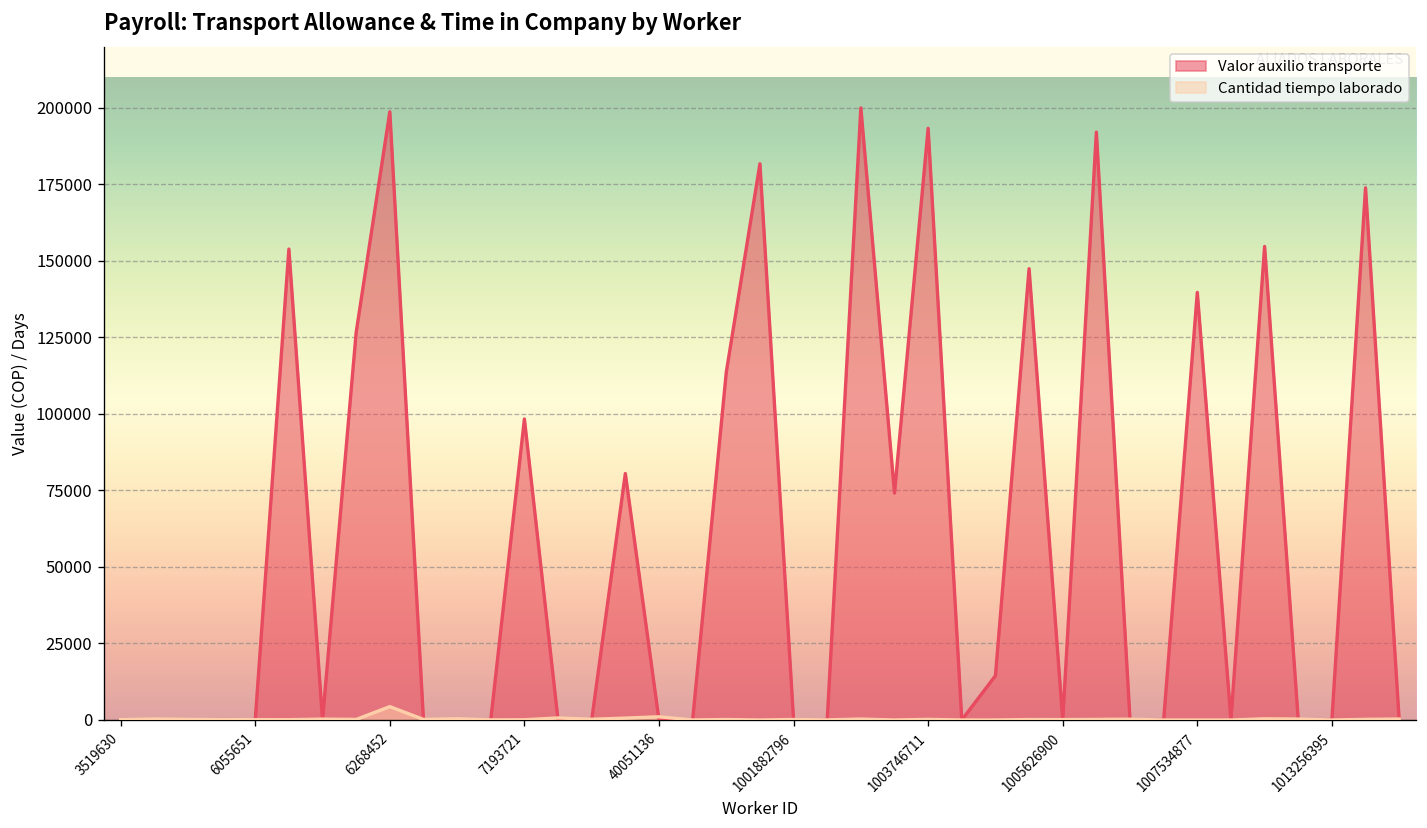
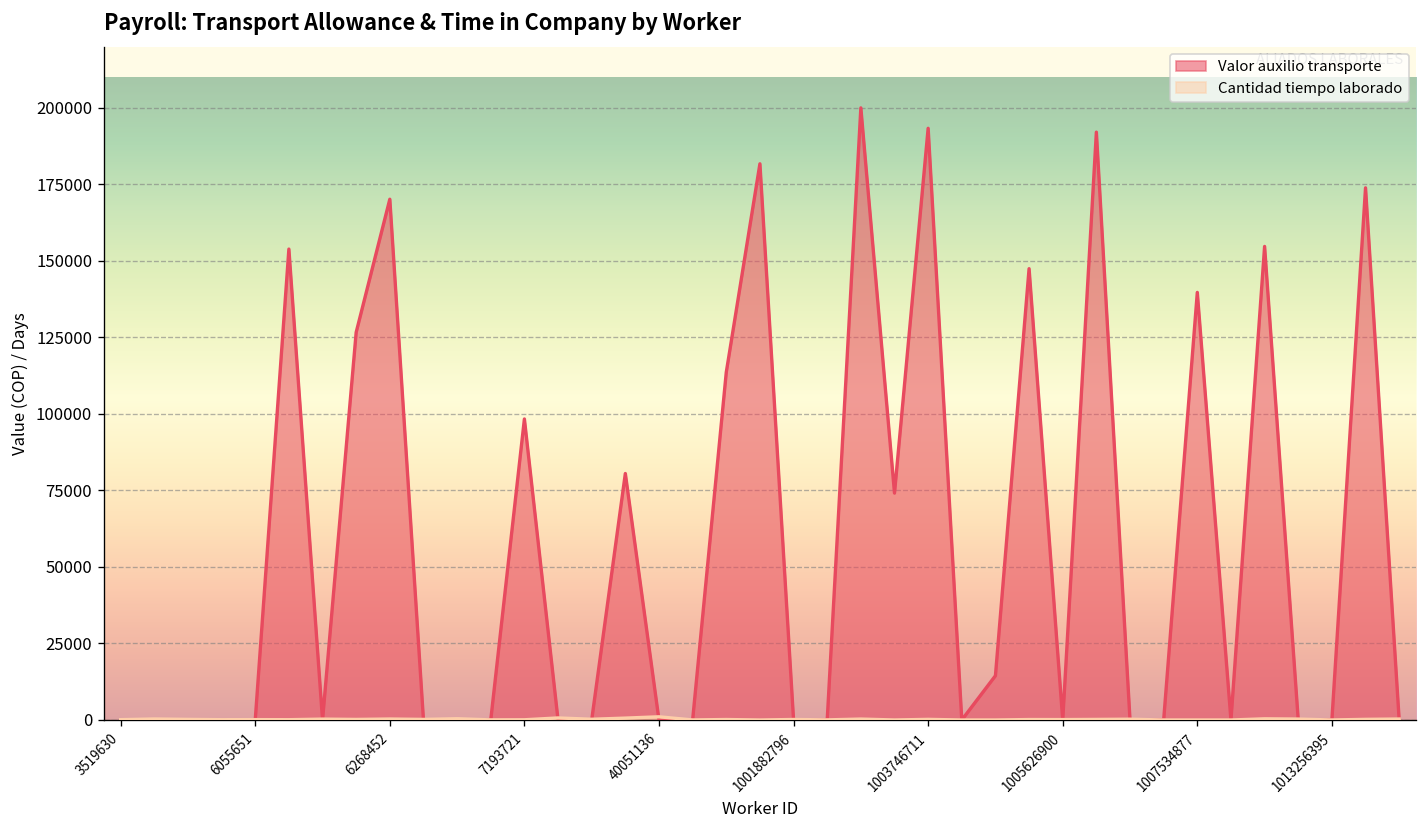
Valor auxilio transporte, 6268452: 199000 -> 170000
Cantidad tiempo laborado, 6268452: 4000 -> 0
